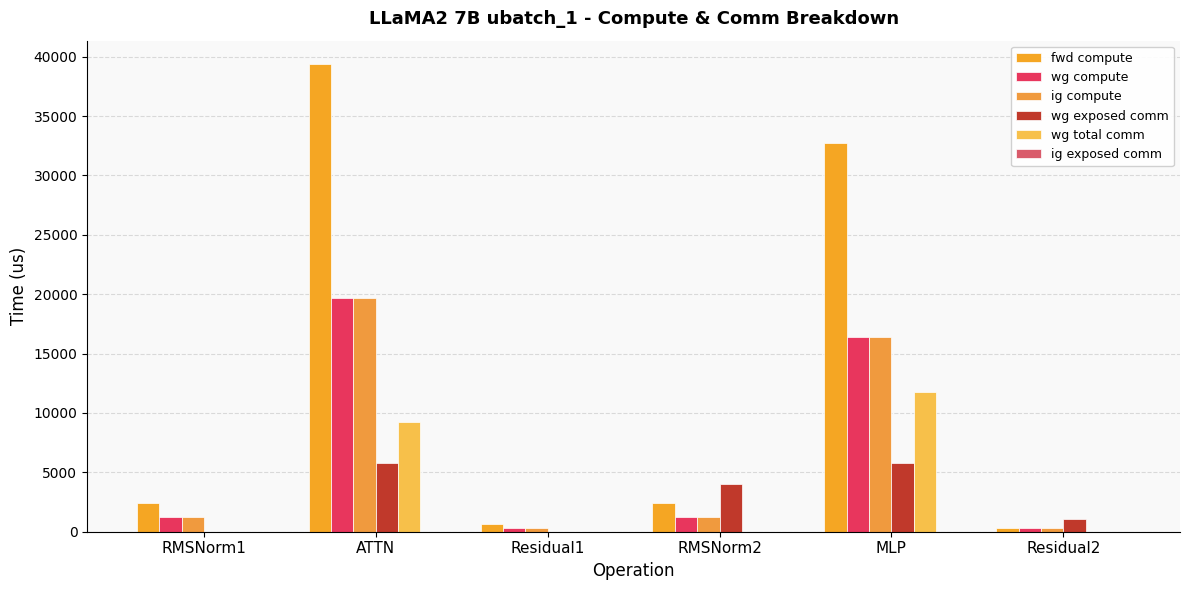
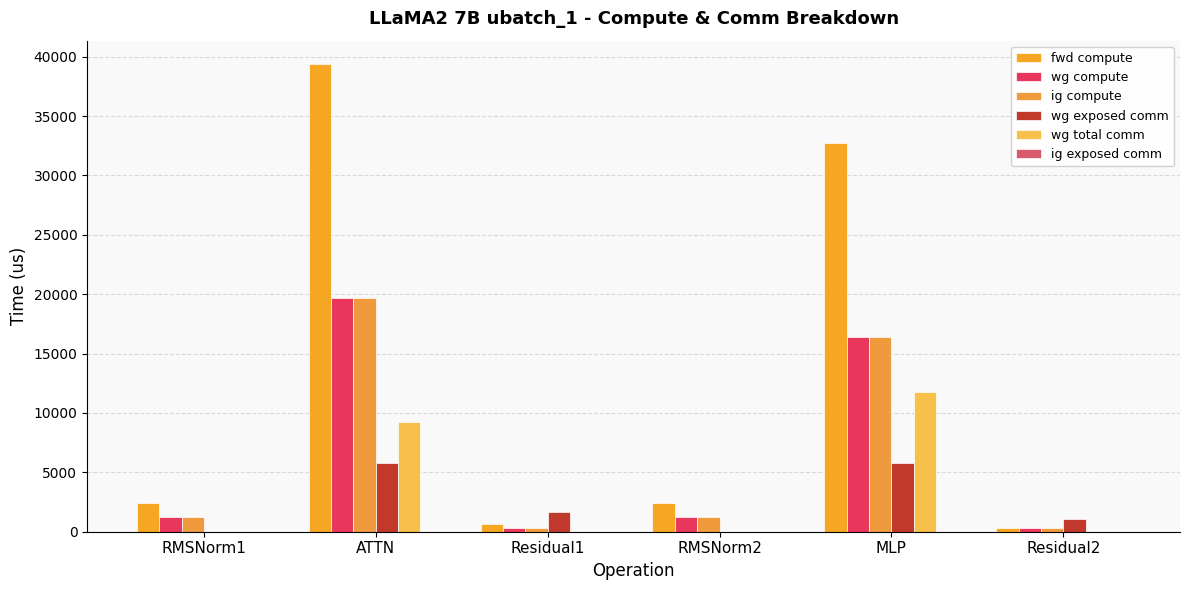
wg exposed comm, Residual1: 0 -> 1600
wg exposed comm, RMSNorm2: 4100 -> 0
